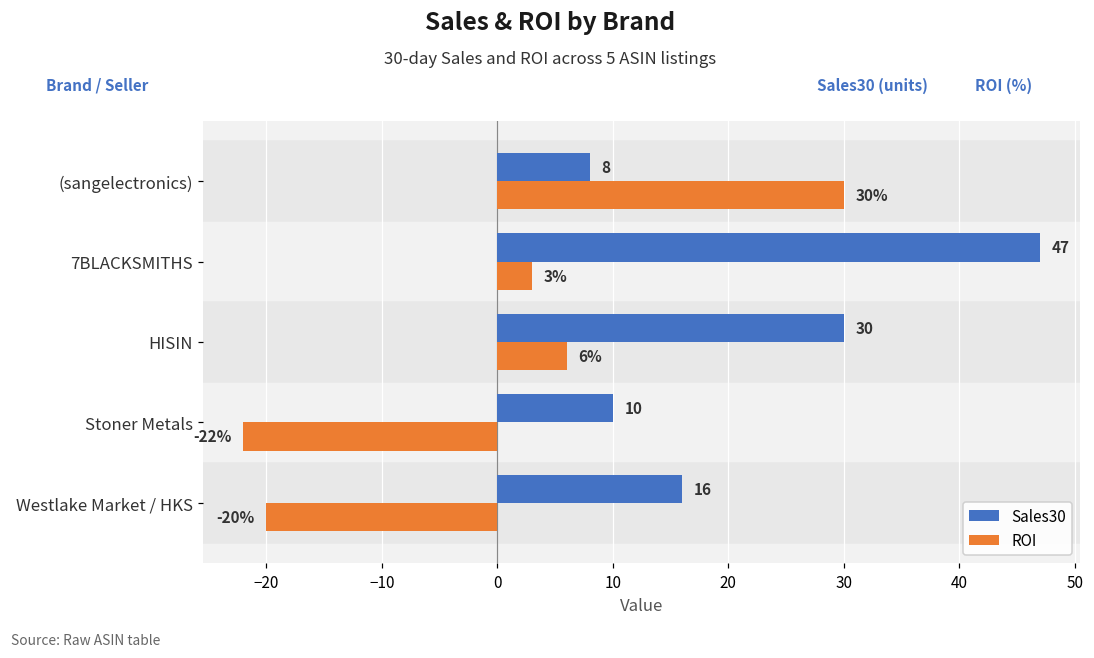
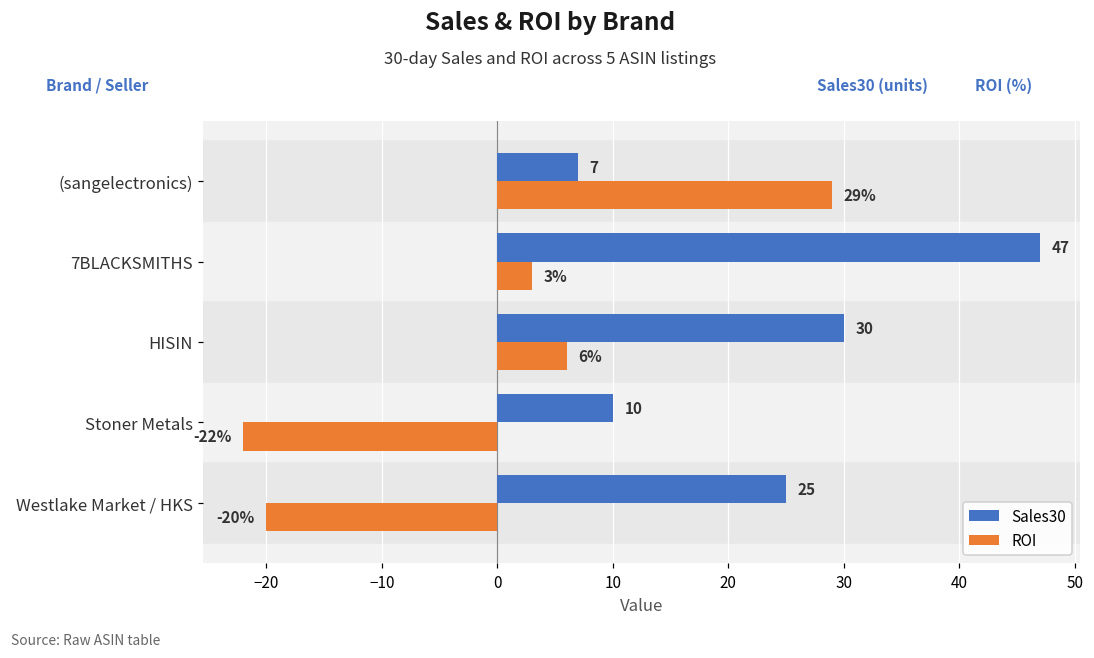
Sales30, (sangelectronics): 8 -> 7
ROI, (sangelectronics): 30% -> 29%
Sales30, Westlake Market / HKS: 16 -> 25
